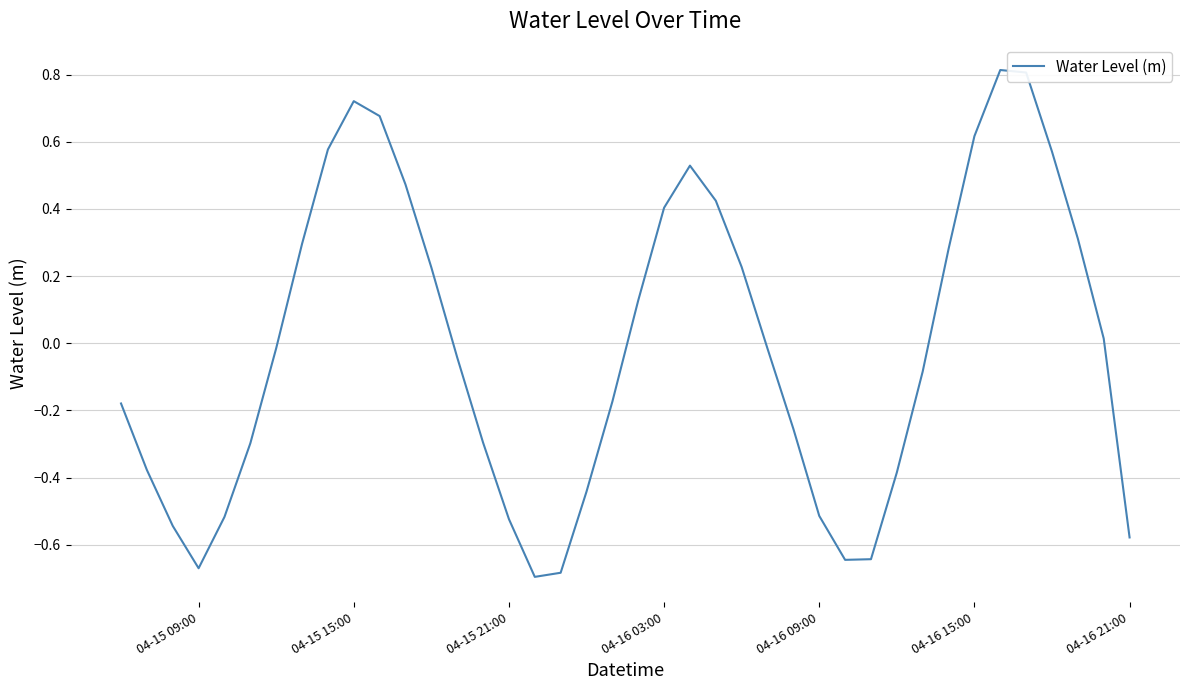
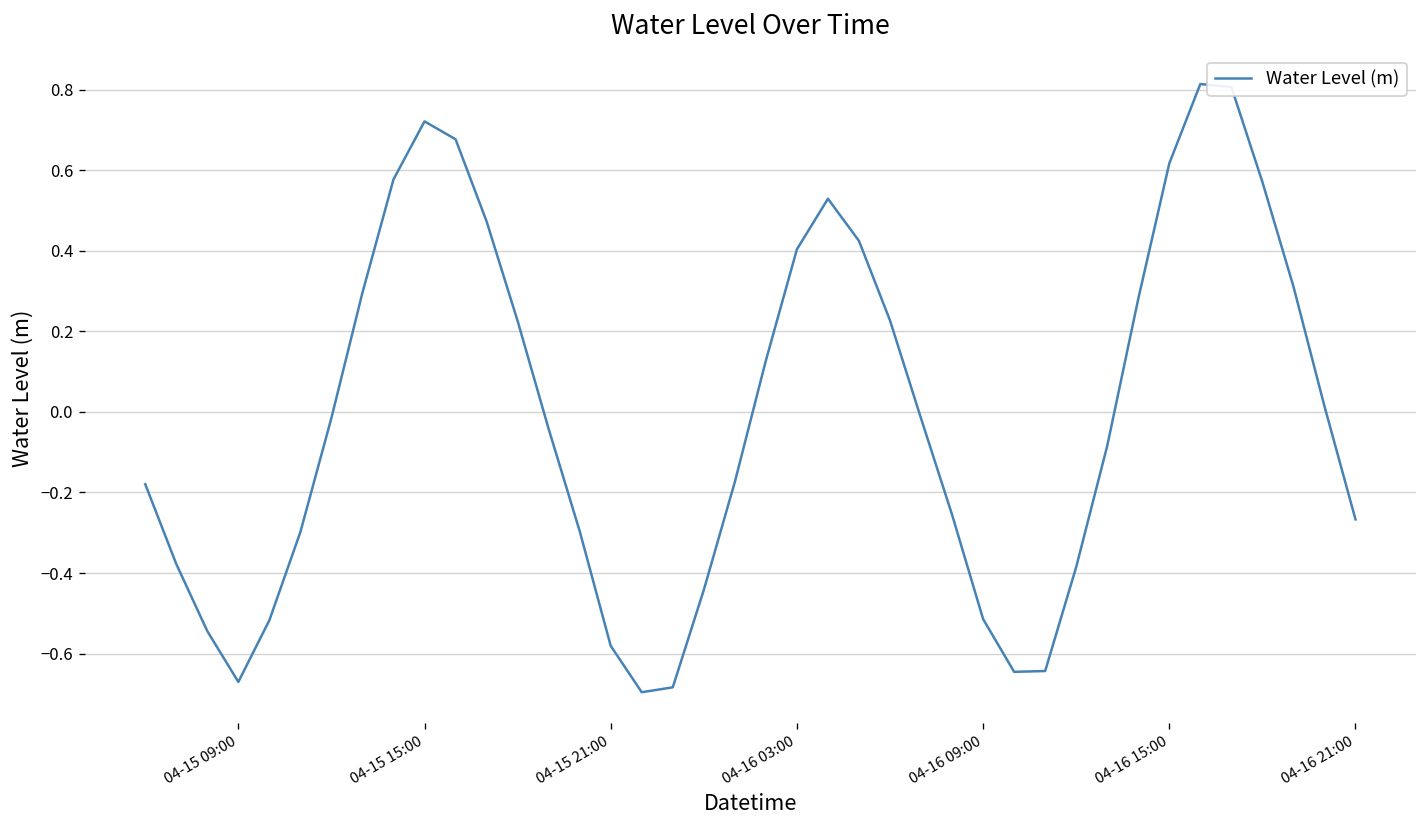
04-15 21:00: -0.52 -> -0.58
04-16 21:00: -0.58 -> -0.27
